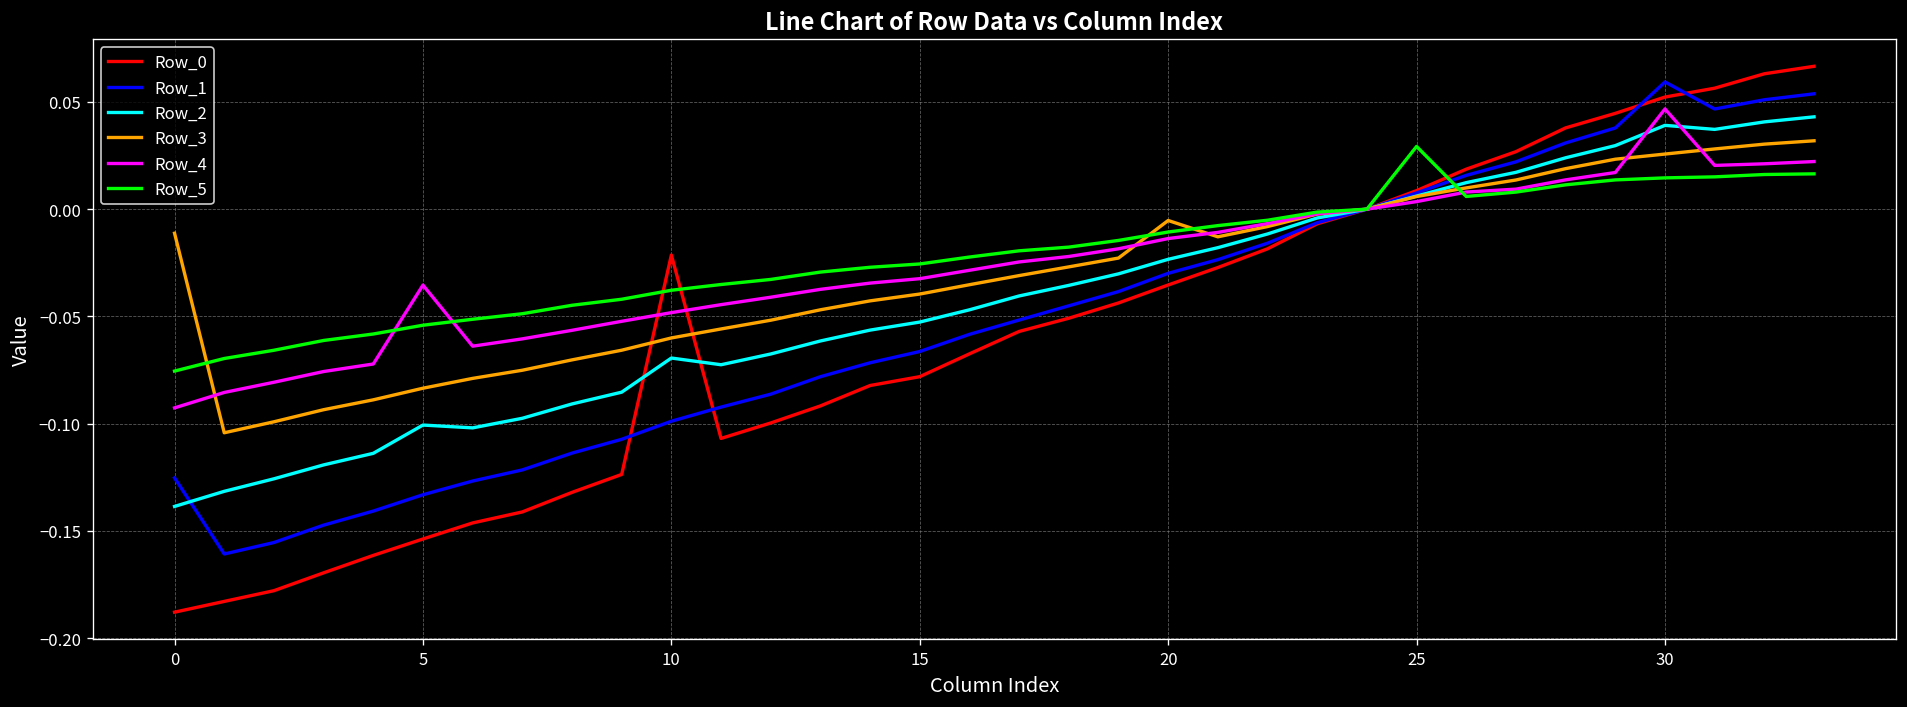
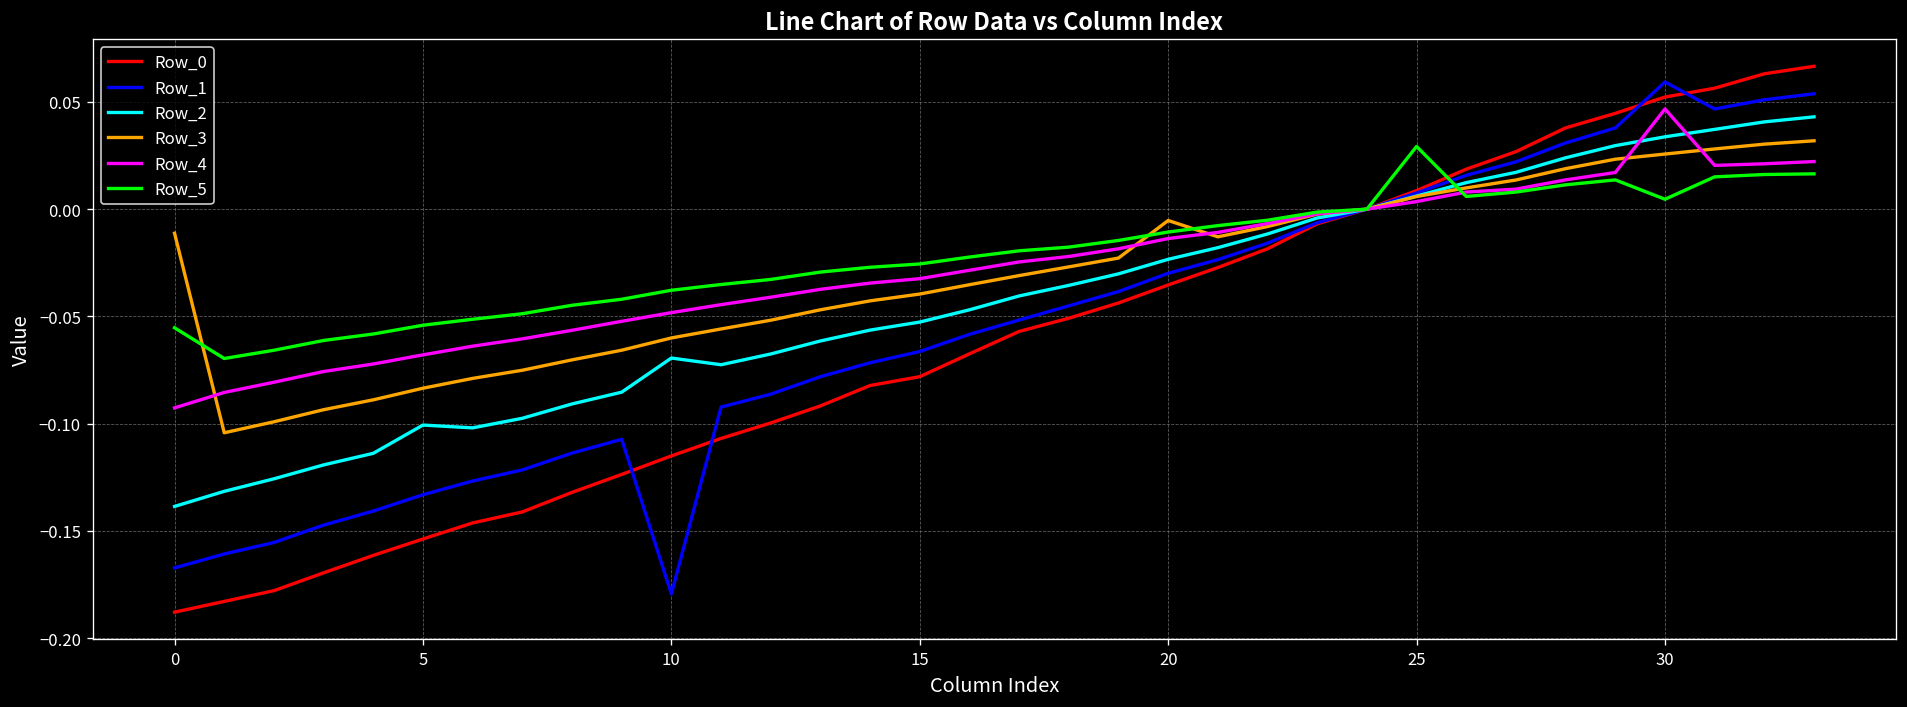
Row_1, 0: -0.125 -> -0.167
Row_5, 0: -0.075 -> -0.055
Row_4, 5: -0.035 -> -0.068
Row_0, 10: -0.021 -> -0.115
Row_1, 10: -0.099 -> -0.179
Row_2, 30: 0.039 -> 0.034
Row_5, 30: 0.015 -> 0.005
